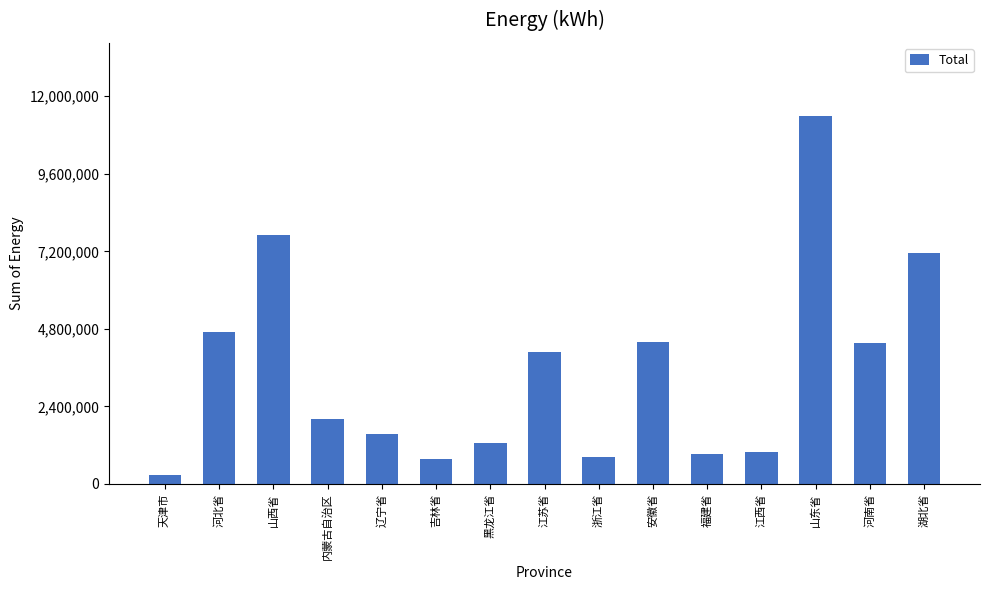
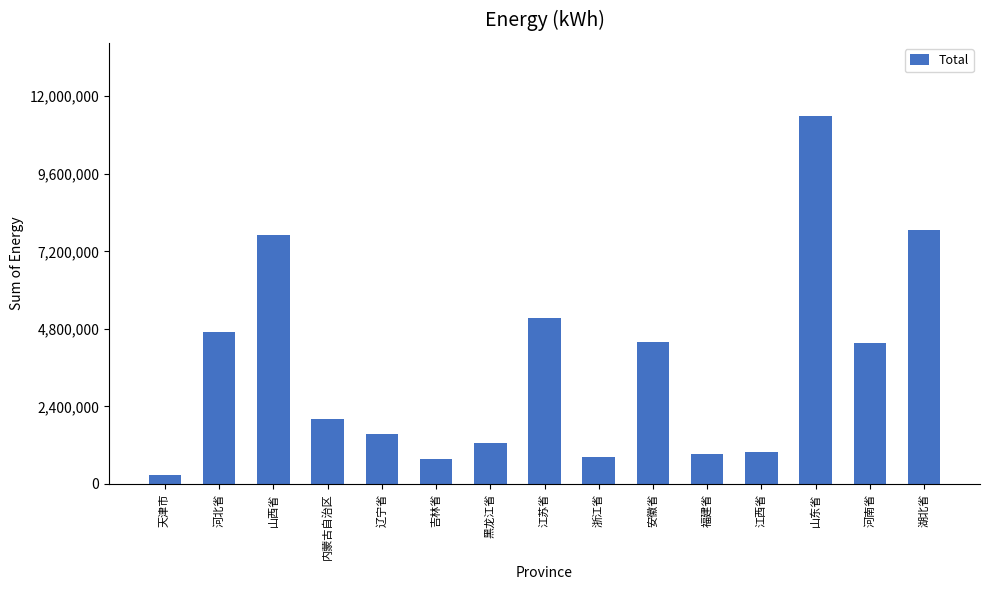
江苏省: 4,100,000 -> 5,100,000
湖北省: 7,100,000 -> 7,900,000
